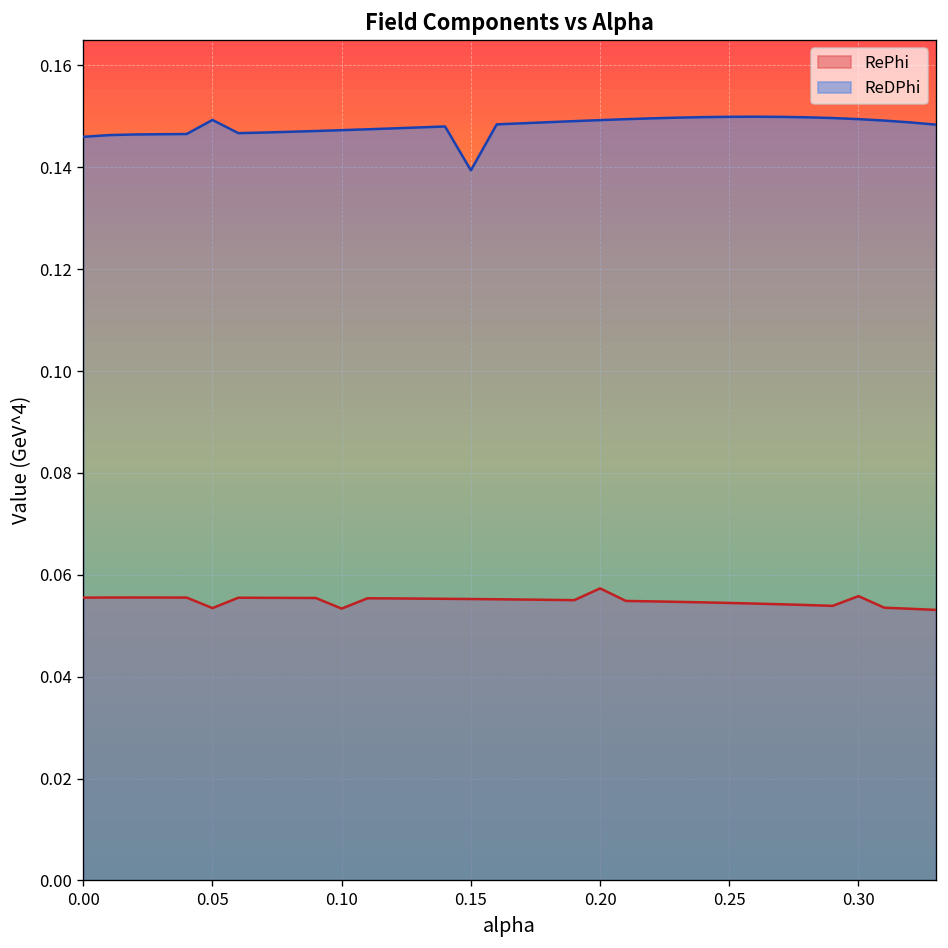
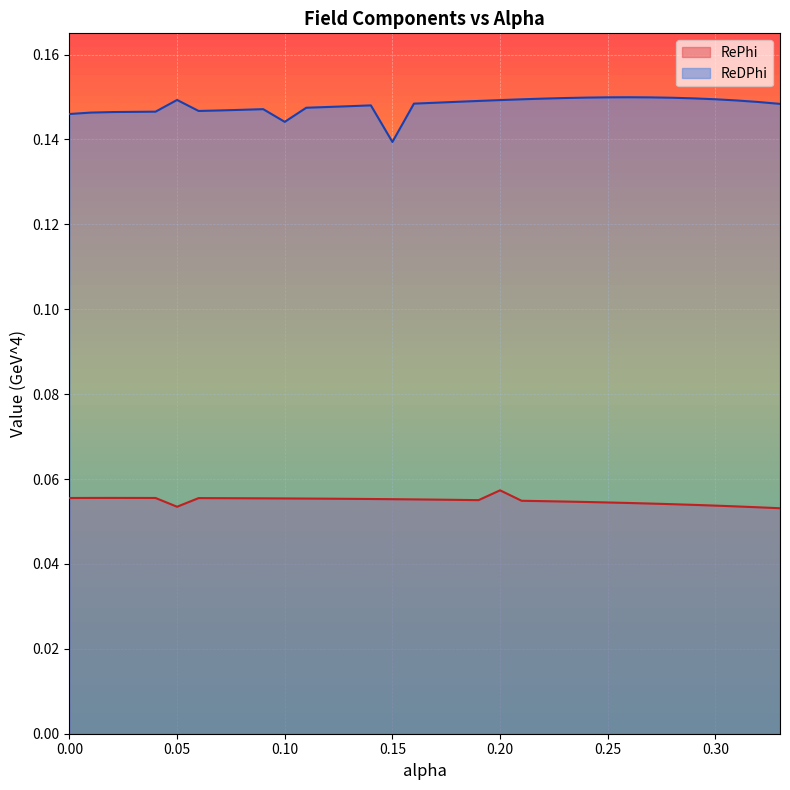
RePhi, 0.10: 0.053 -> 0.055
ReDPhi, 0.10: 0.147 -> 0.144
RePhi, 0.30: 0.056 -> 0.054
